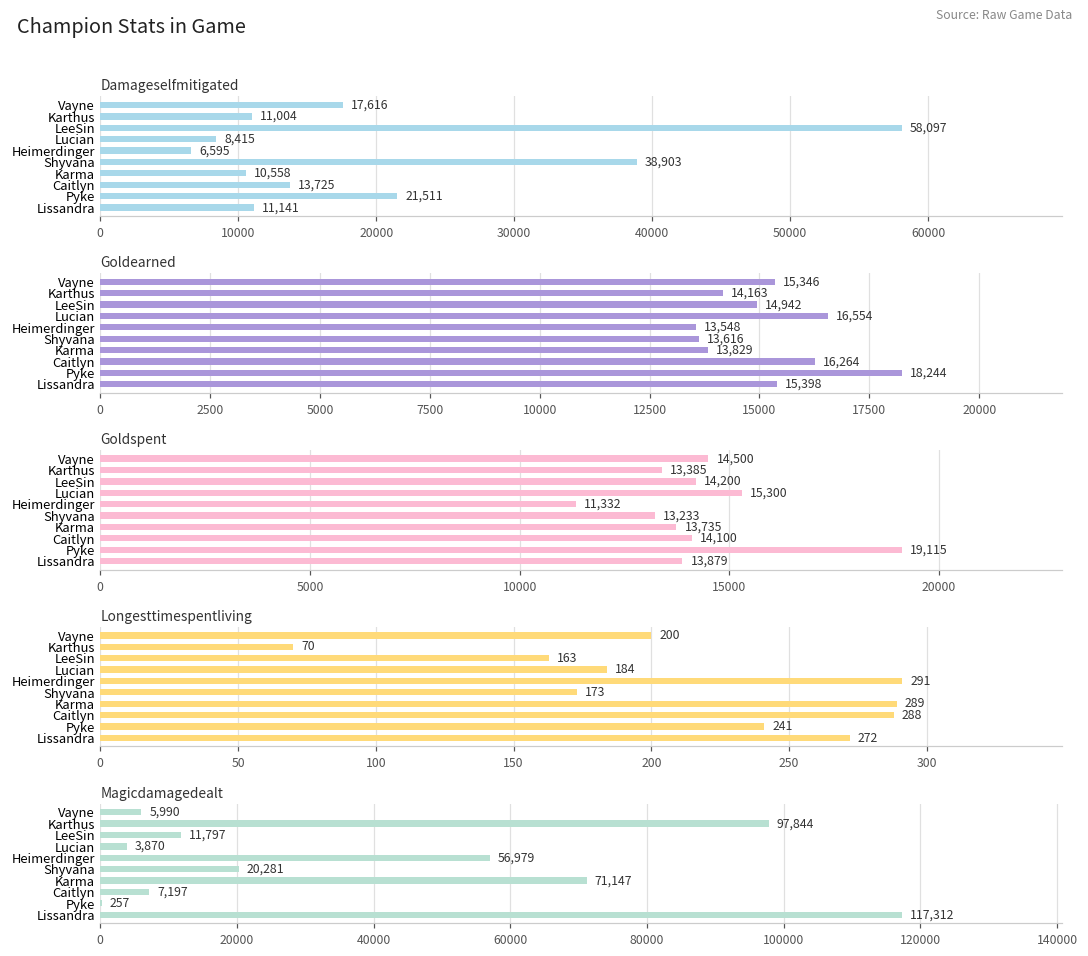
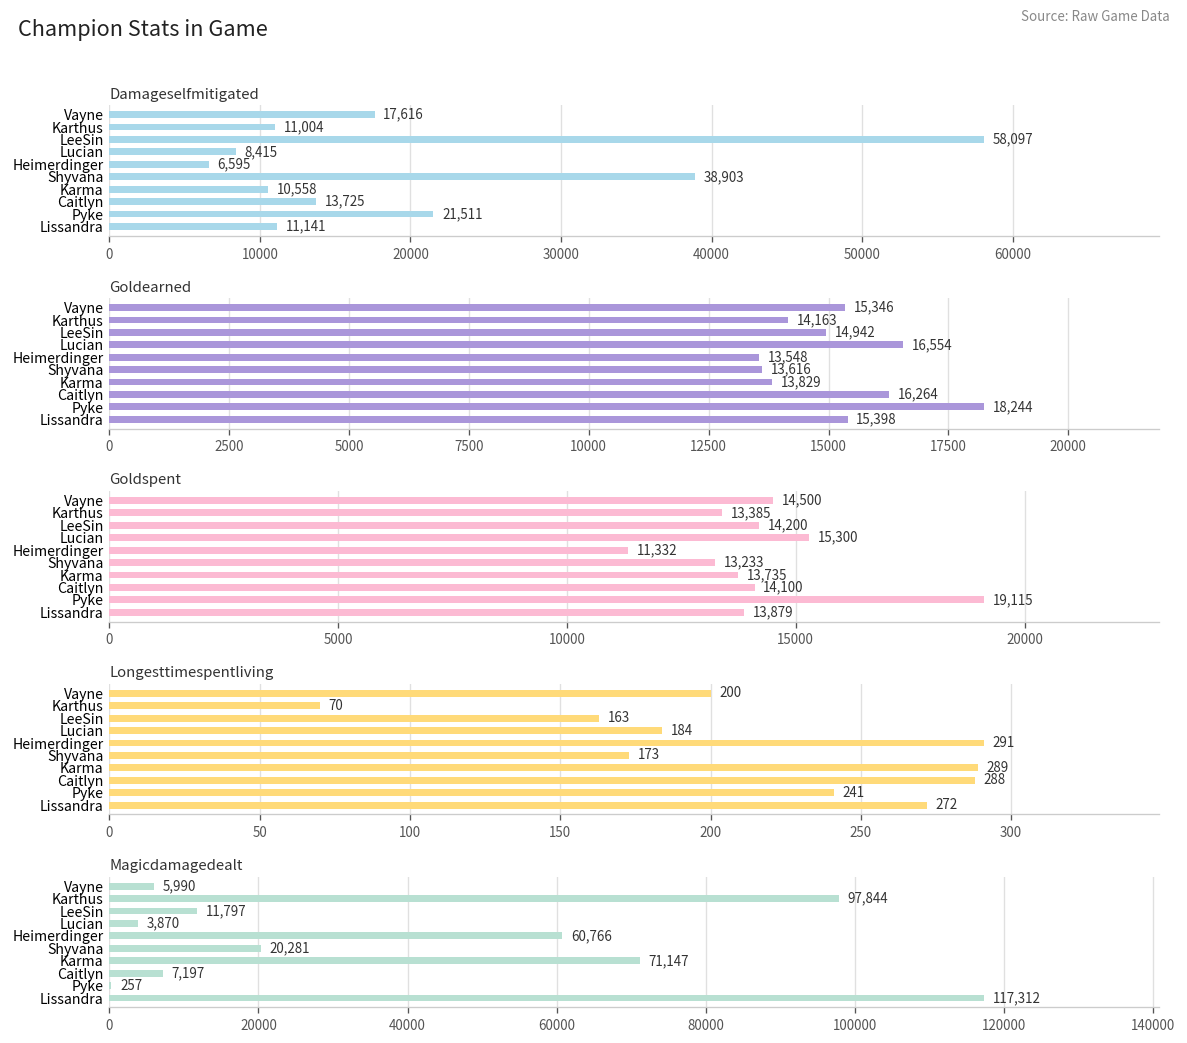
Magicdamagedealt, Heimerdinger: 56,979 -> 60,766
